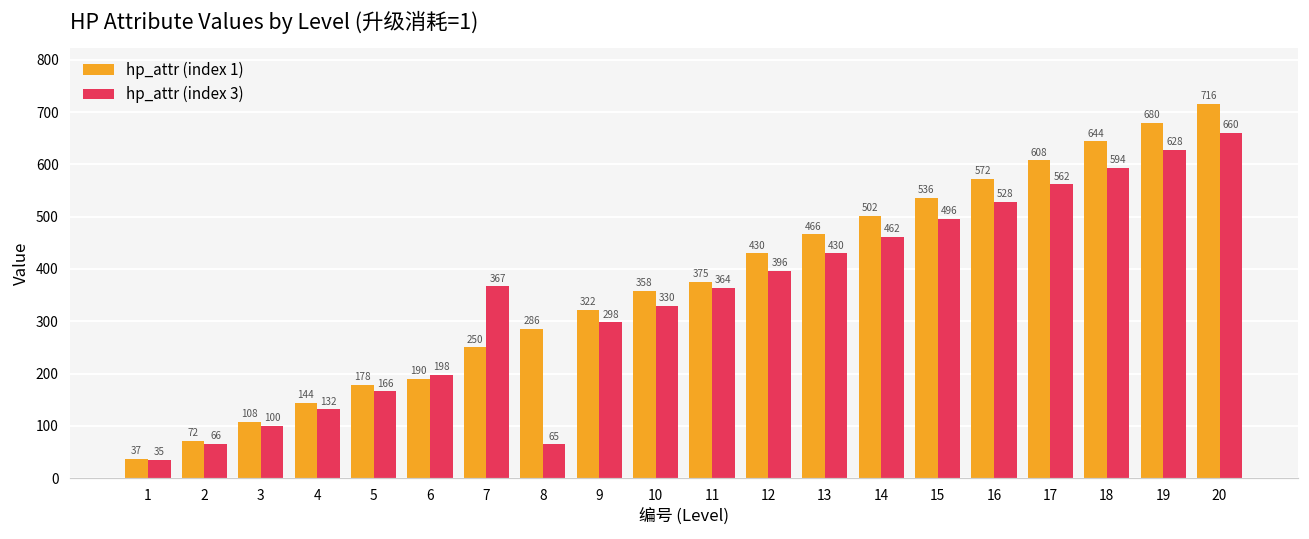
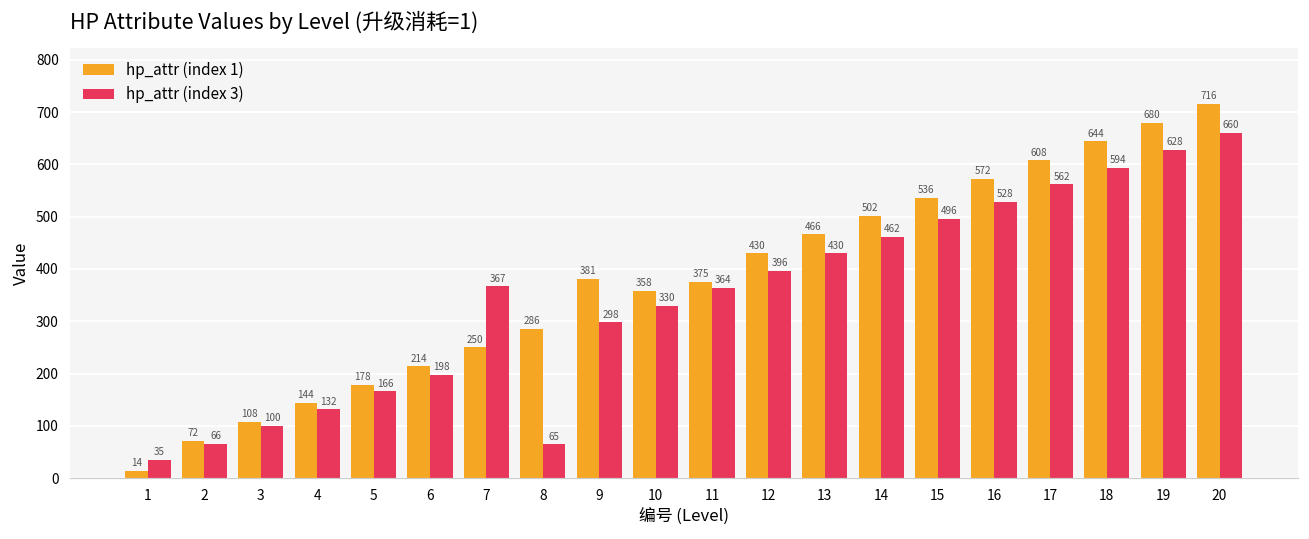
hp_attr (index 1), 1: 37 -> 14
hp_attr (index 1), 6: 190 -> 214
hp_attr (index 1), 9: 322 -> 381
